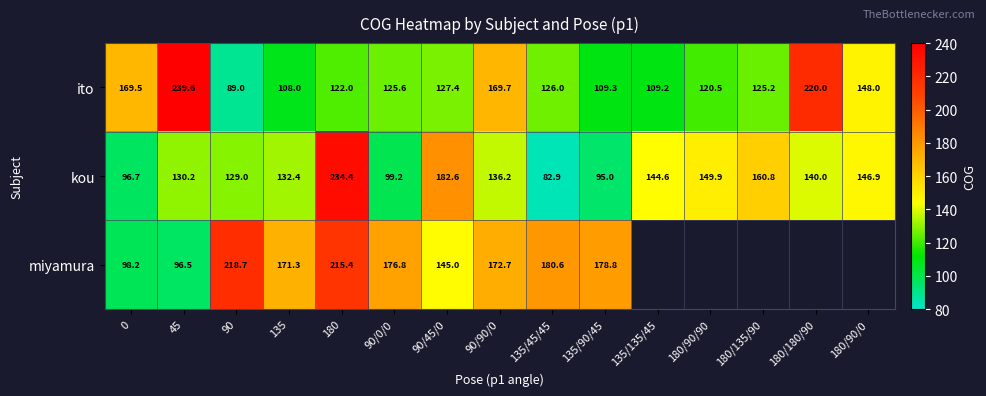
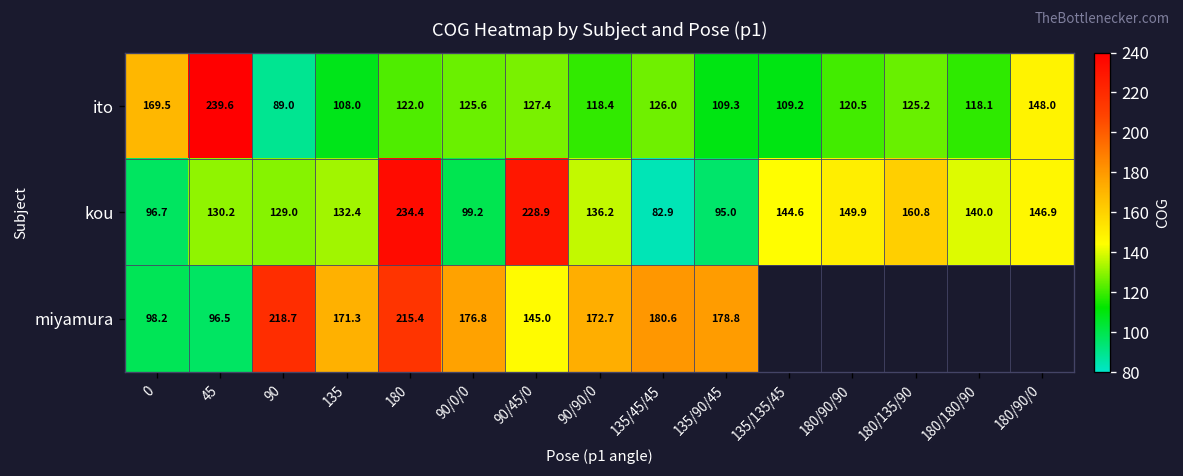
ito, 90/90/0: 169.7 -> 118.4
ito, 180/180/90: 220.0 -> 118.1
kou, 90/45/0: 182.6 -> 228.9
